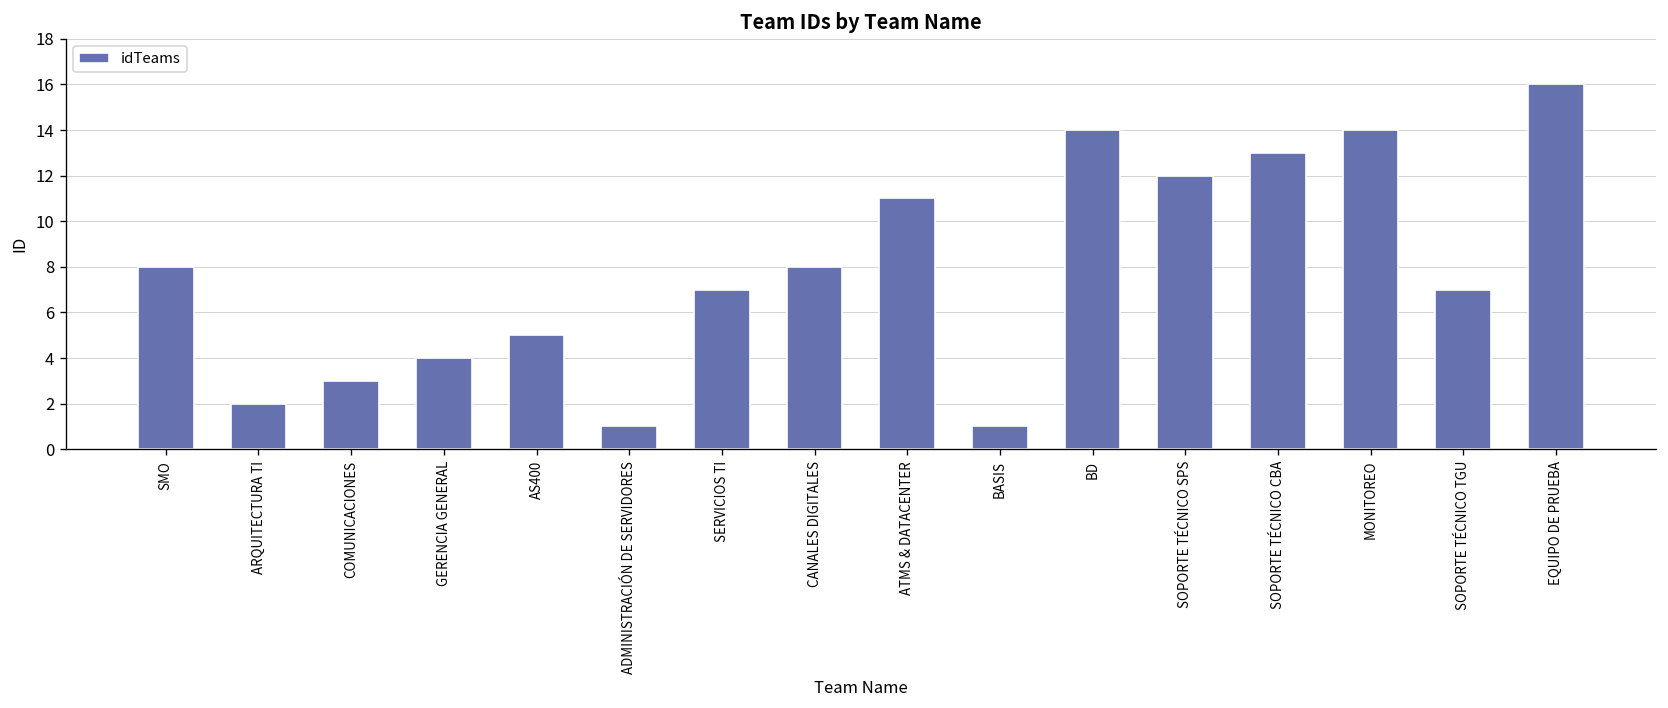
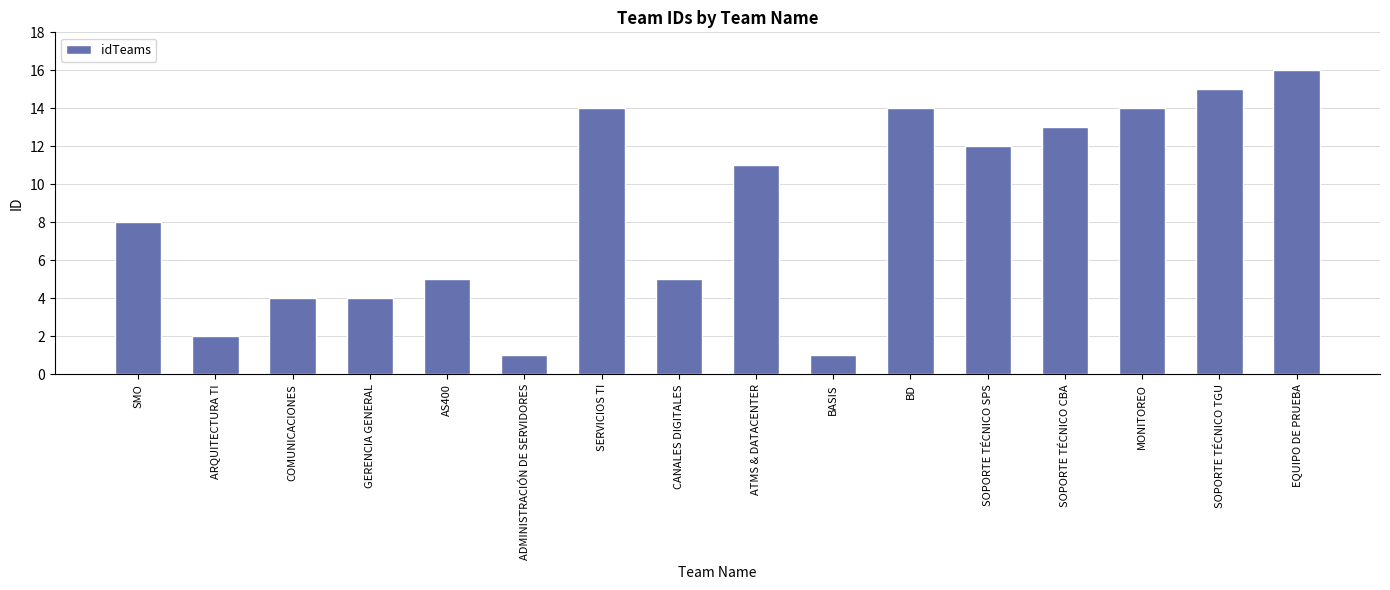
COMUNICACIONES: 3 -> 4
SERVICIOS TI: 7 -> 14
CANALES DIGITALES: 8 -> 5
SOPORTE TÉCNICO TGU: 7 -> 15
